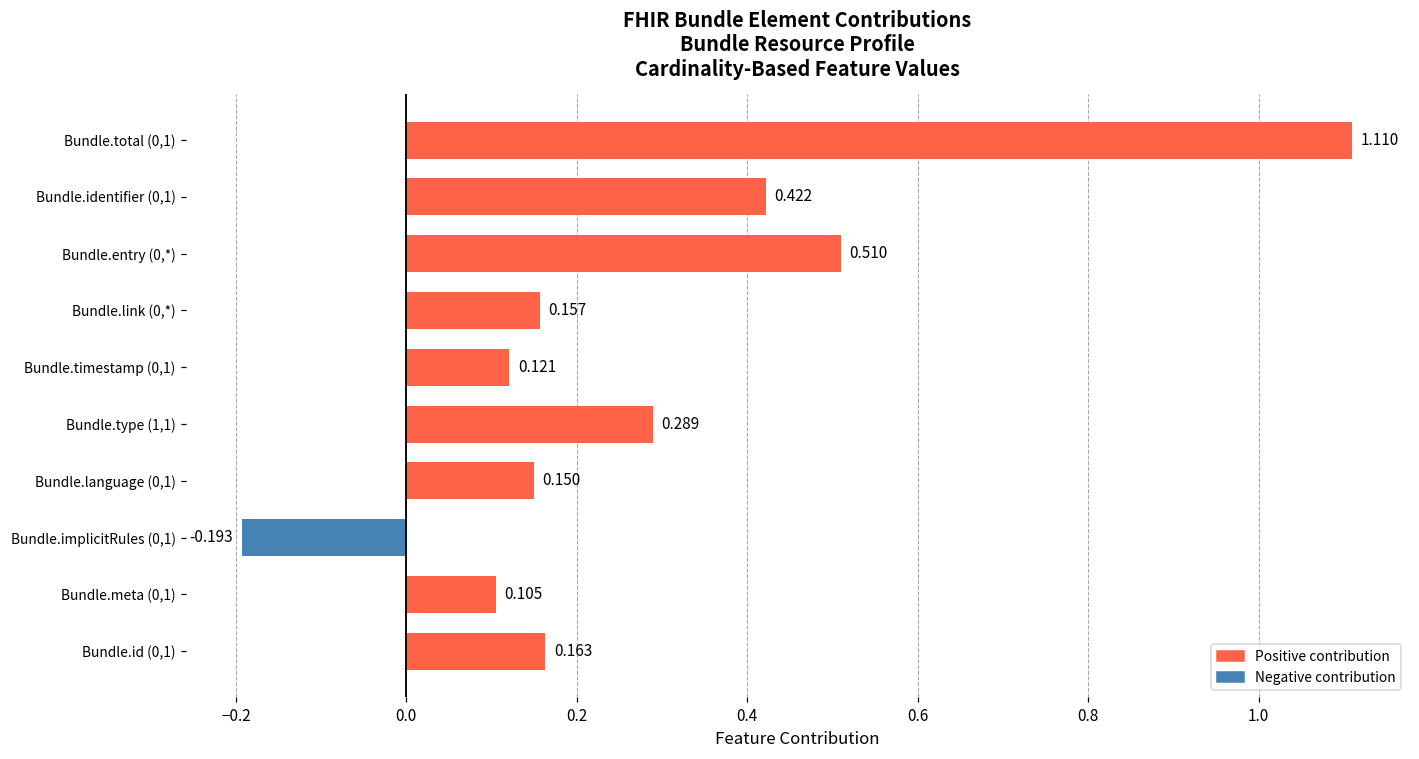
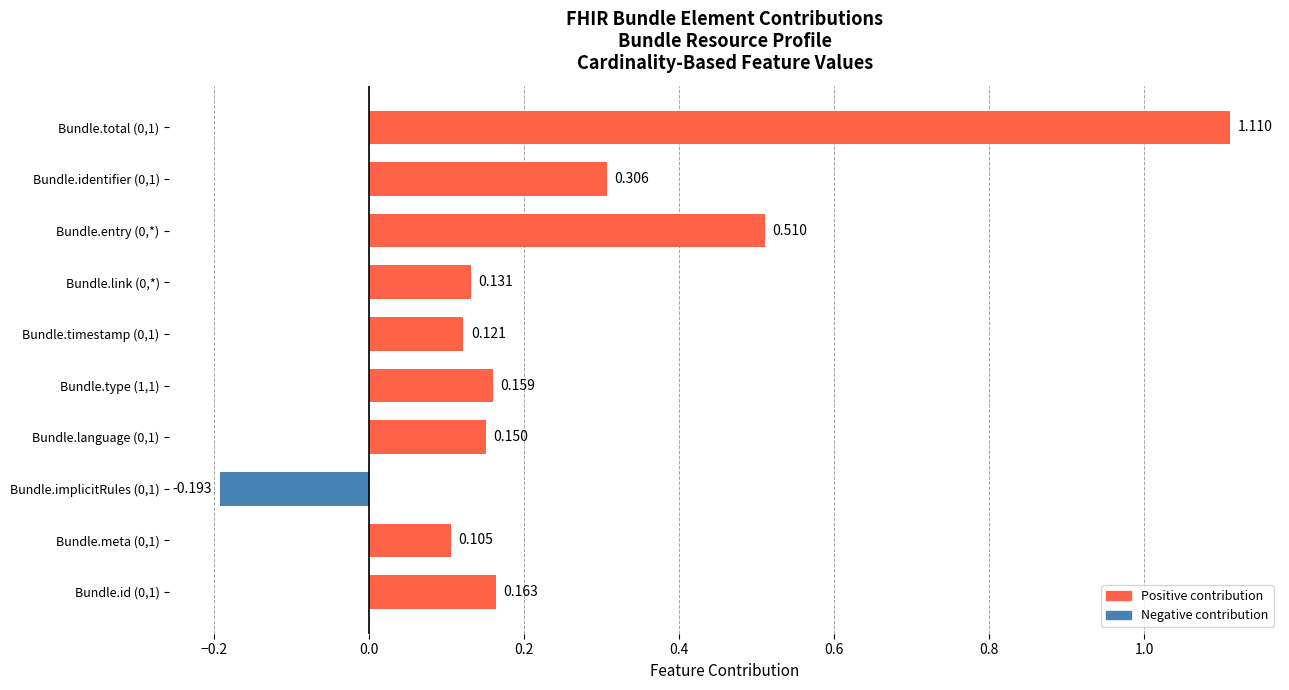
Bundle.identifier (0,1): 0.422 -> 0.306
Bundle.link (0,*): 0.157 -> 0.131
Bundle.type (1,1): 0.289 -> 0.159
